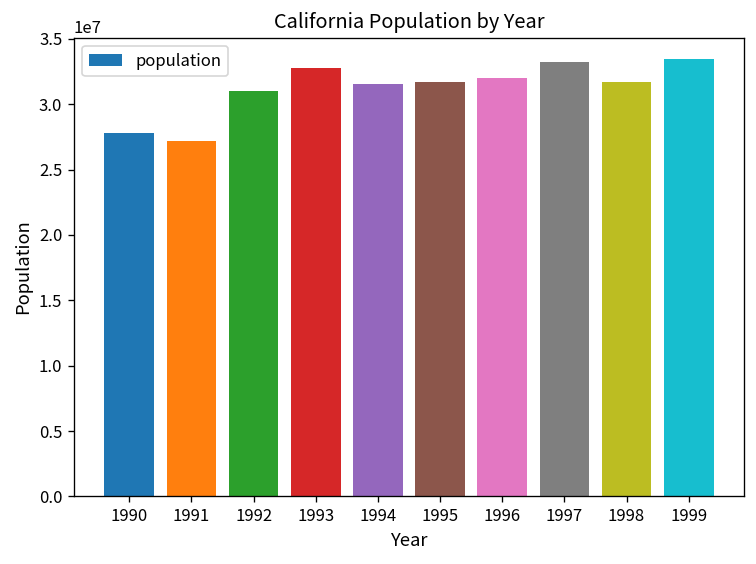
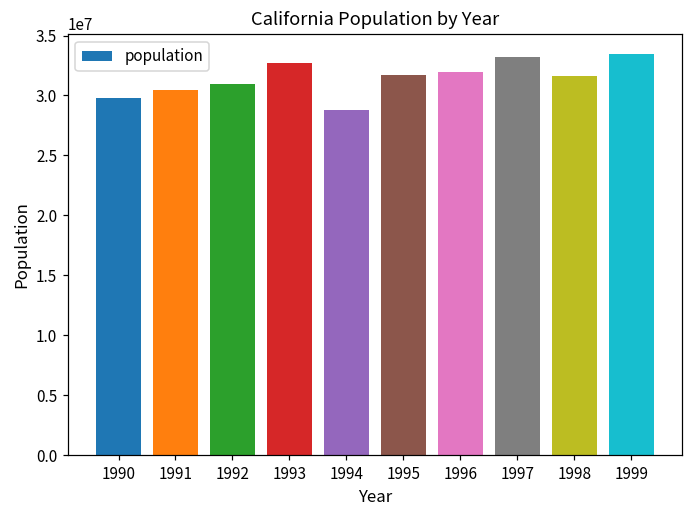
1990: 27800000 -> 29800000
1991: 27200000 -> 30500000
1994: 31500000 -> 28700000
